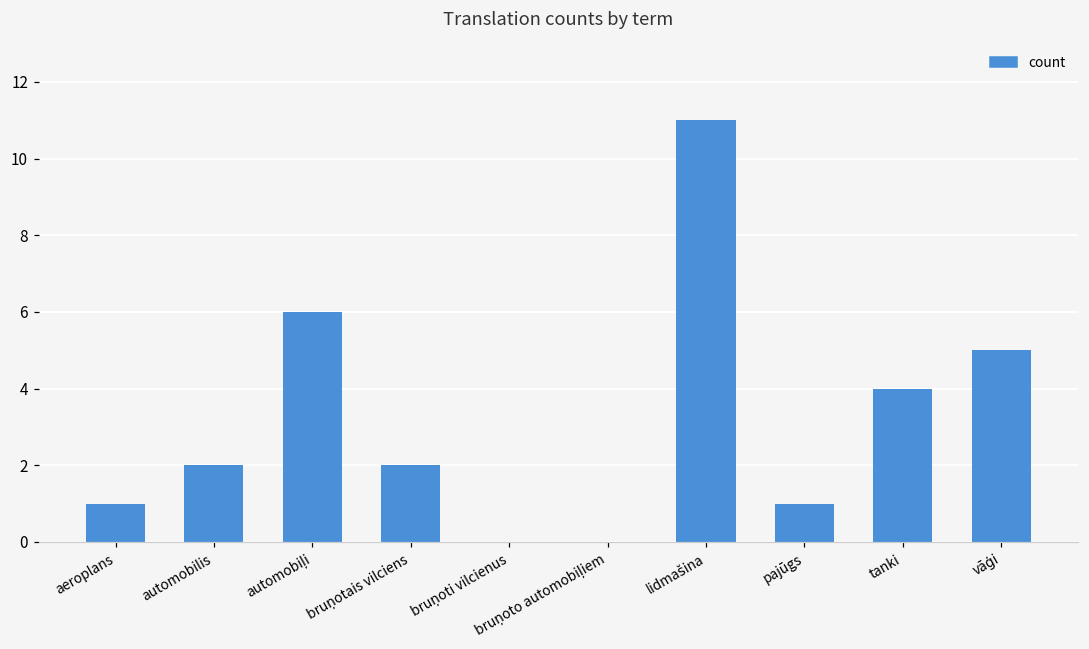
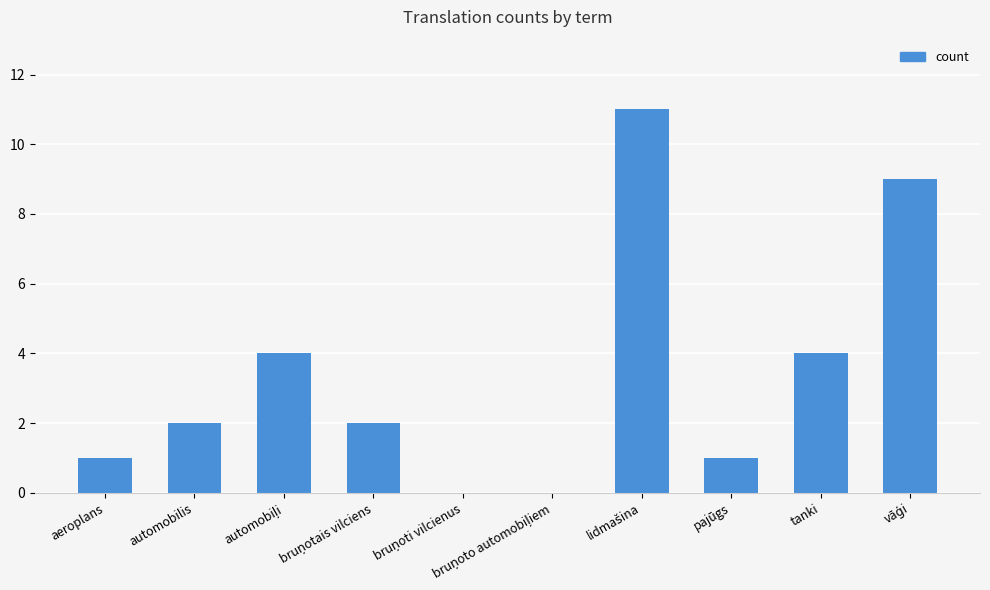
automobiļi: 6 -> 4
vāģi: 5 -> 9
